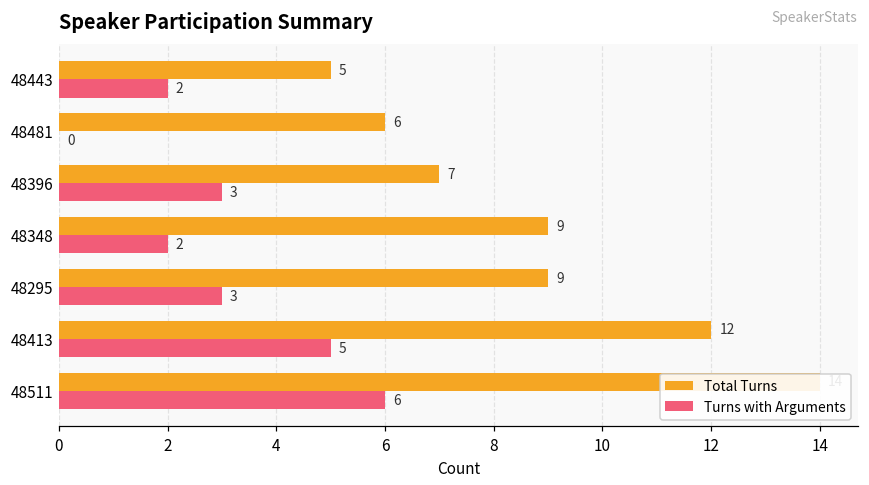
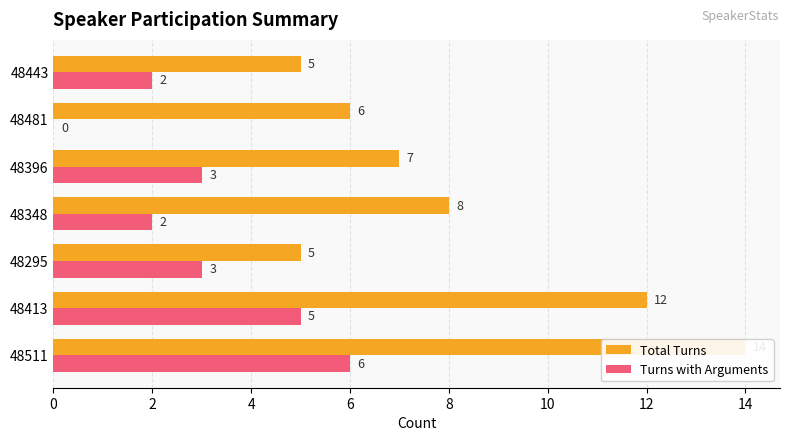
Total Turns, 48348: 9 -> 8
Total Turns, 48295: 9 -> 5
